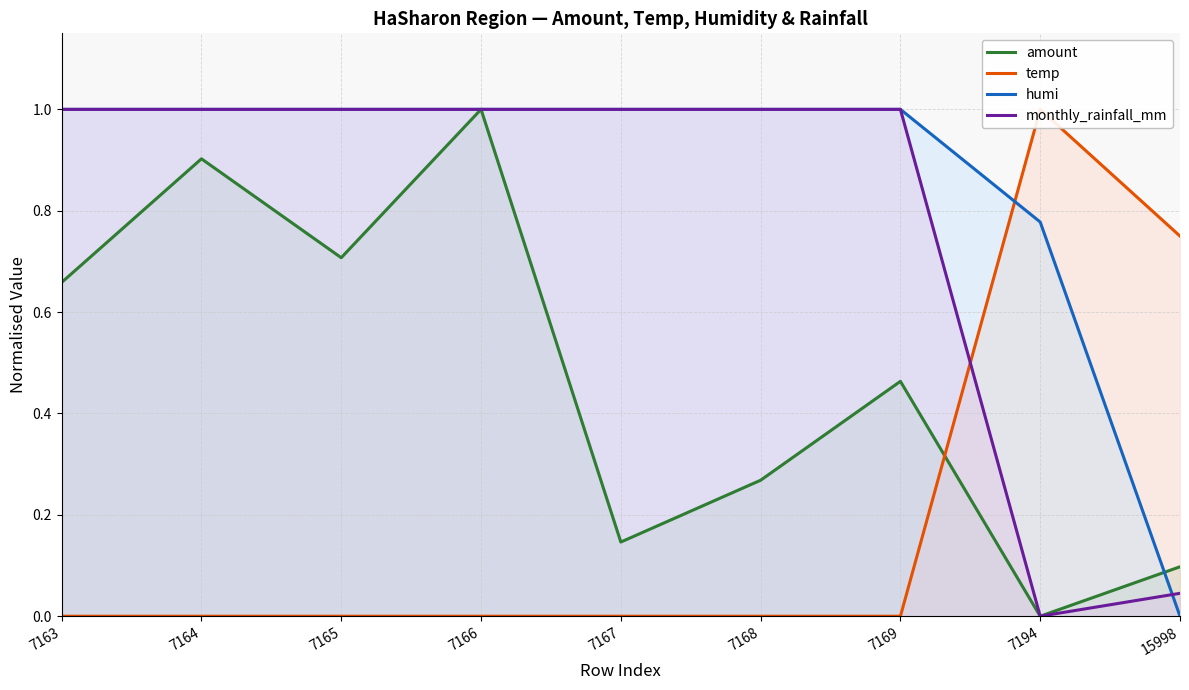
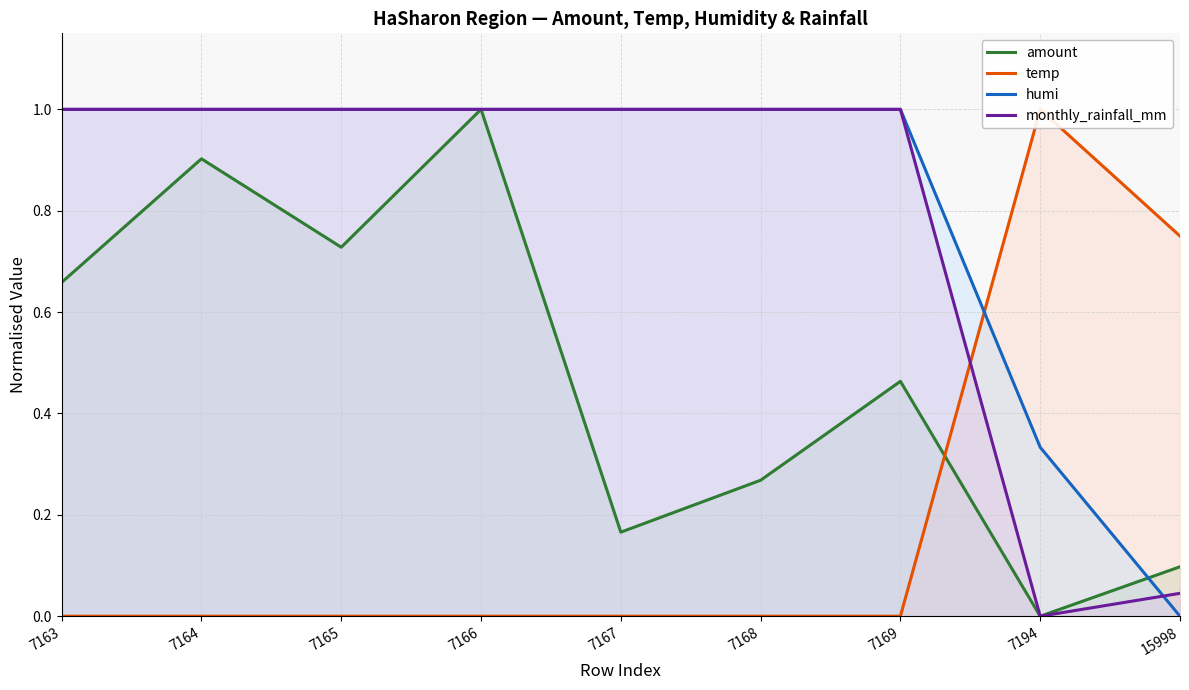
amount, 7165: 0.71 -> 0.73
amount, 7167: 0.15 -> 0.17
humi, 7194: 0.78 -> 0.33
